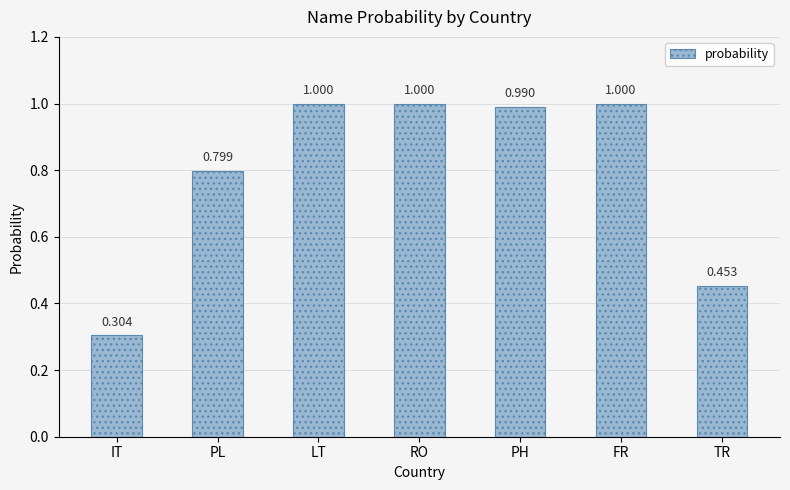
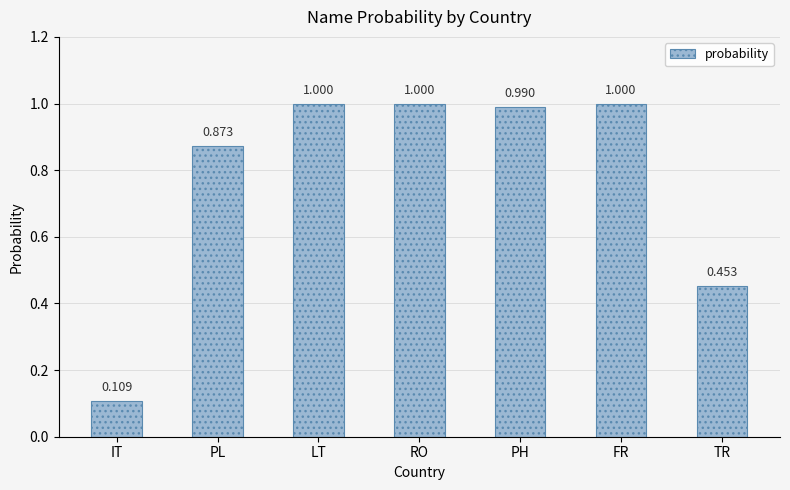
IT: 0.304 -> 0.109
PL: 0.799 -> 0.873
